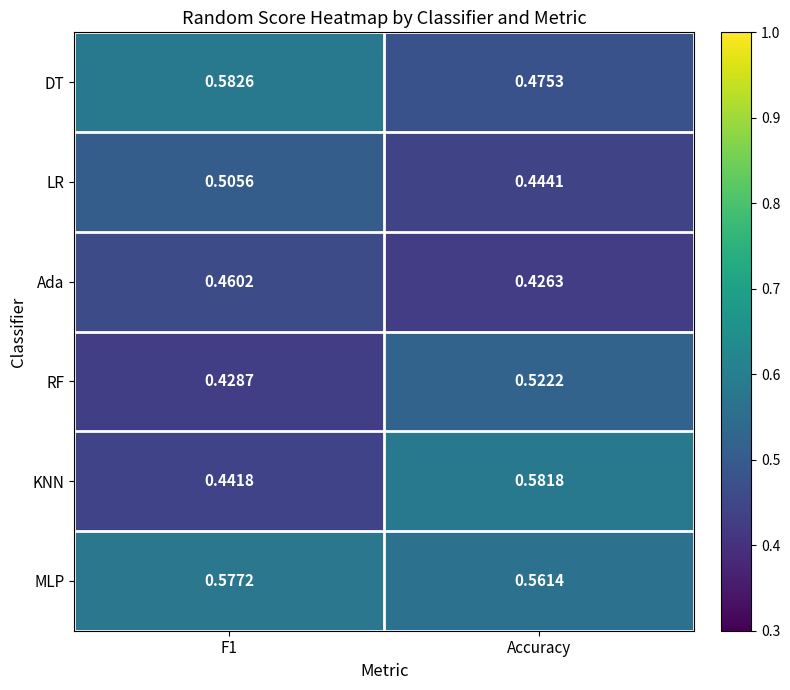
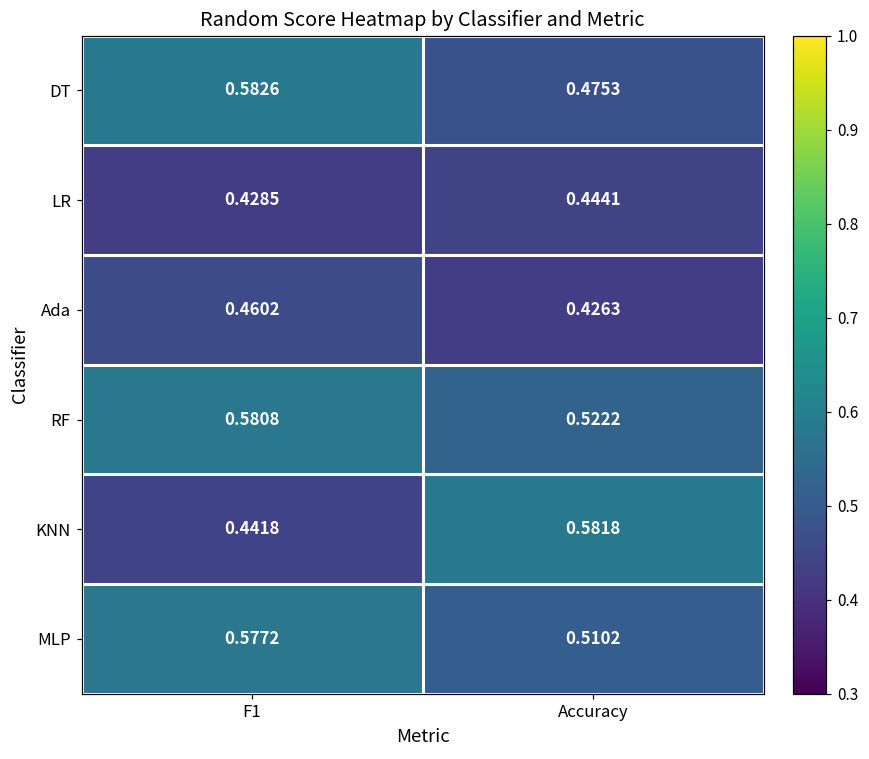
LR, F1: 0.5056 -> 0.4285
RF, F1: 0.4287 -> 0.5808
MLP, Accuracy: 0.5614 -> 0.5102
